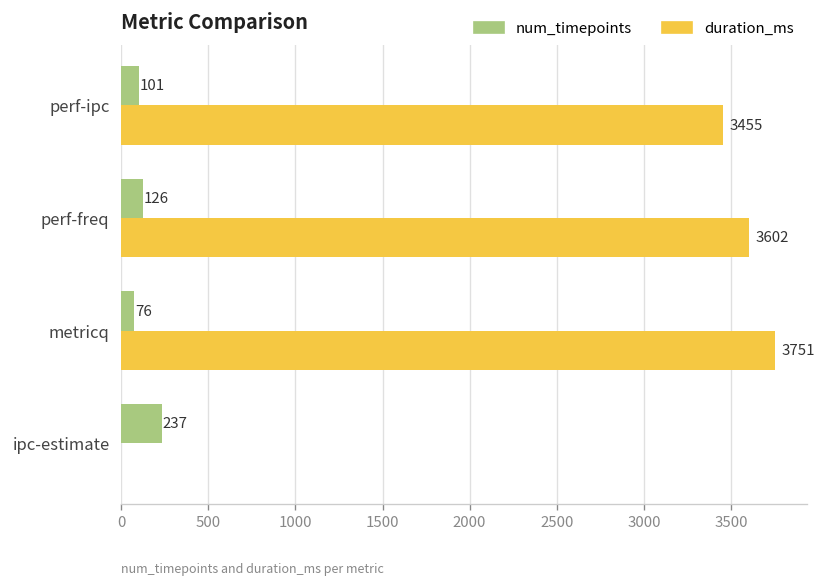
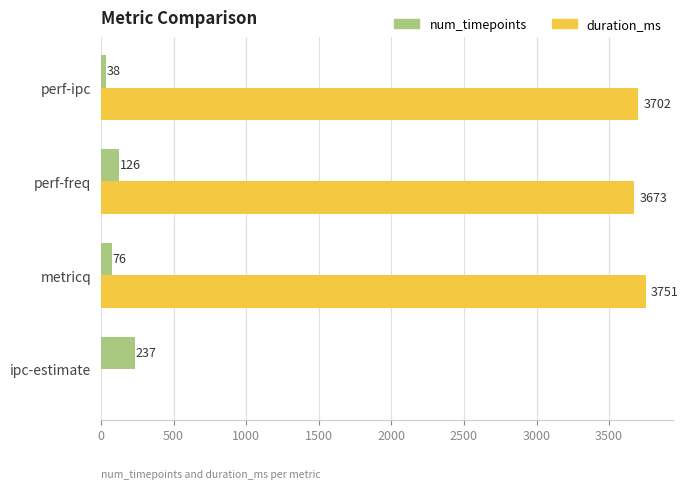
num_timepoints, perf-ipc: 101 -> 38
duration_ms, perf-ipc: 3455 -> 3702
duration_ms, perf-freq: 3602 -> 3673
